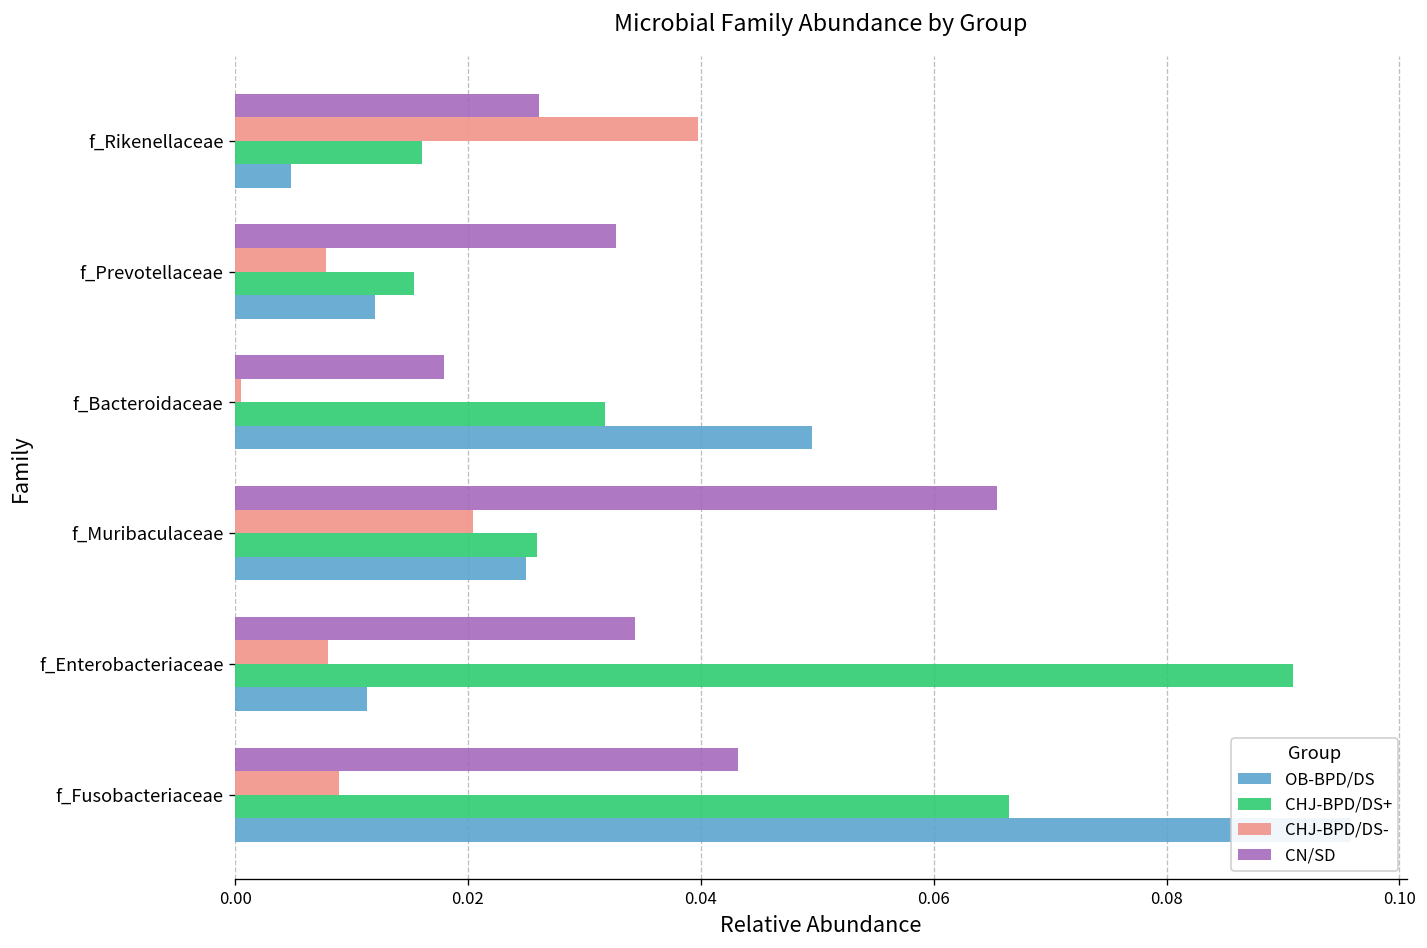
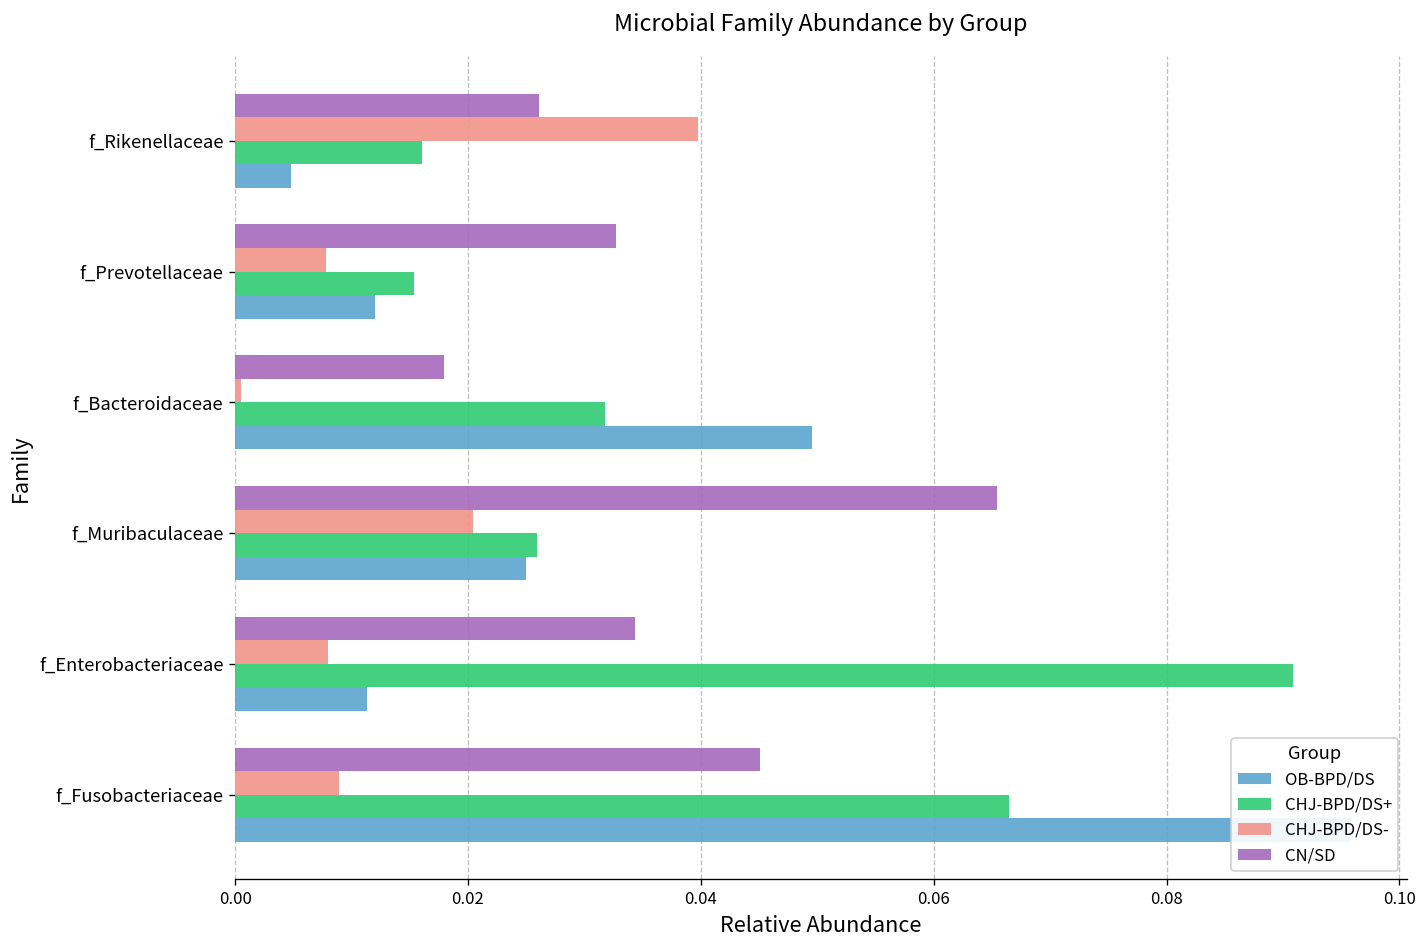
CN/SD, f_Fusobacteriaceae: 0.043 -> 0.045
